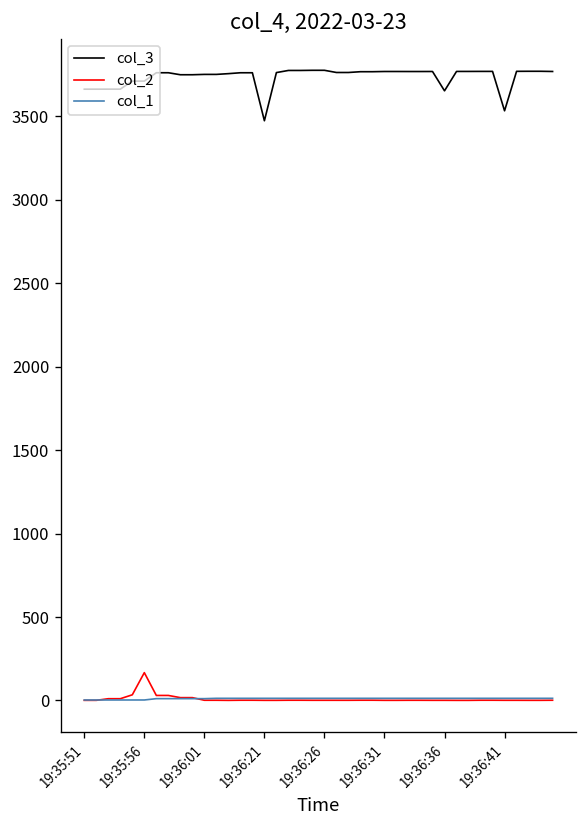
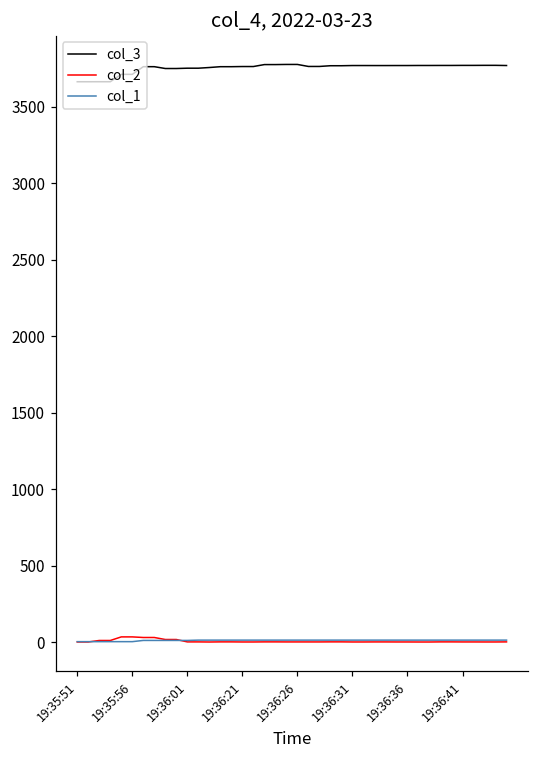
col_2, 19:35:56: 170 -> 30
col_3, 19:36:21: 3470 -> 3760
col_3, 19:36:36: 3650 -> 3770
col_3, 19:36:41: 3530 -> 3770
